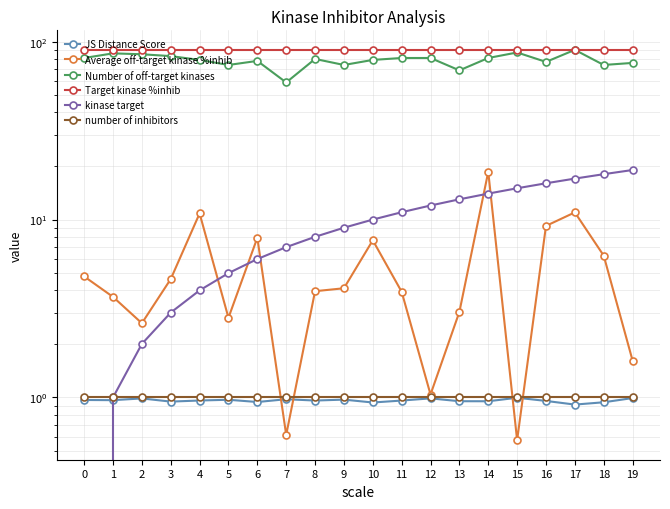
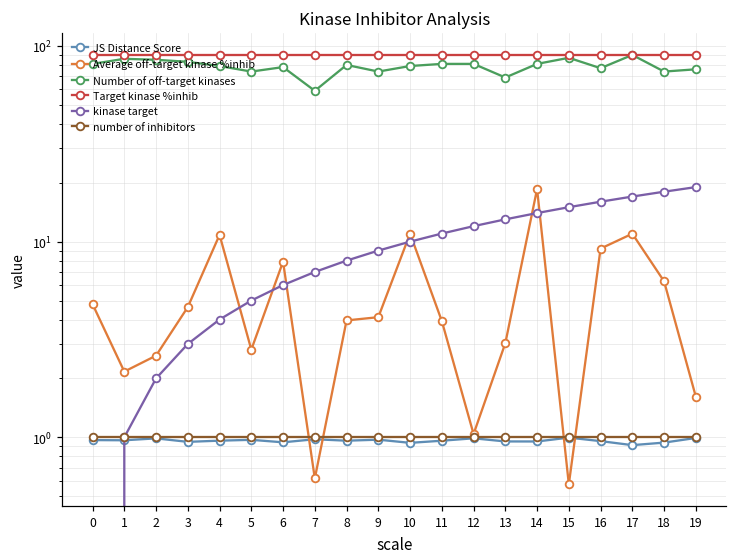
Average off-target kinase %inhib, 1: 3.7 -> 2.2
Average off-target kinase %inhib, 10: 7.6 -> 11
